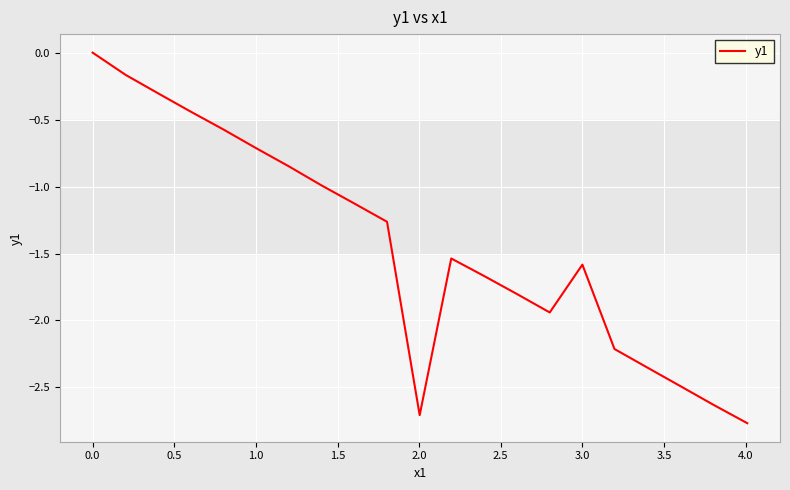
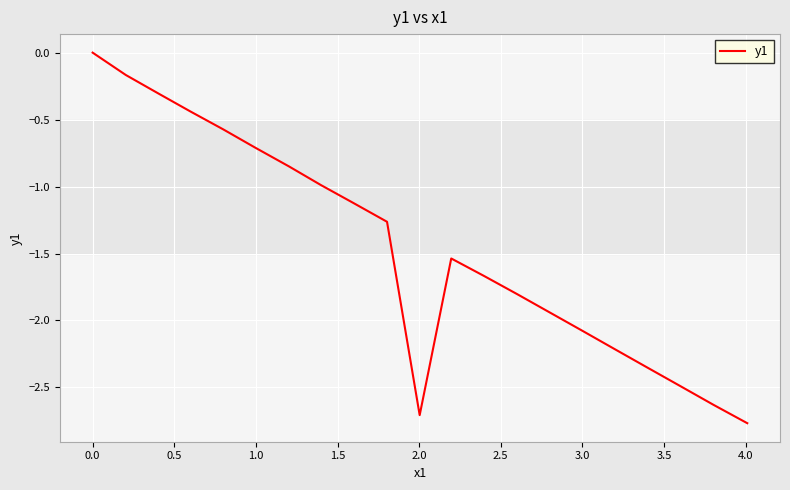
3.0: -1.58 -> -2.08
